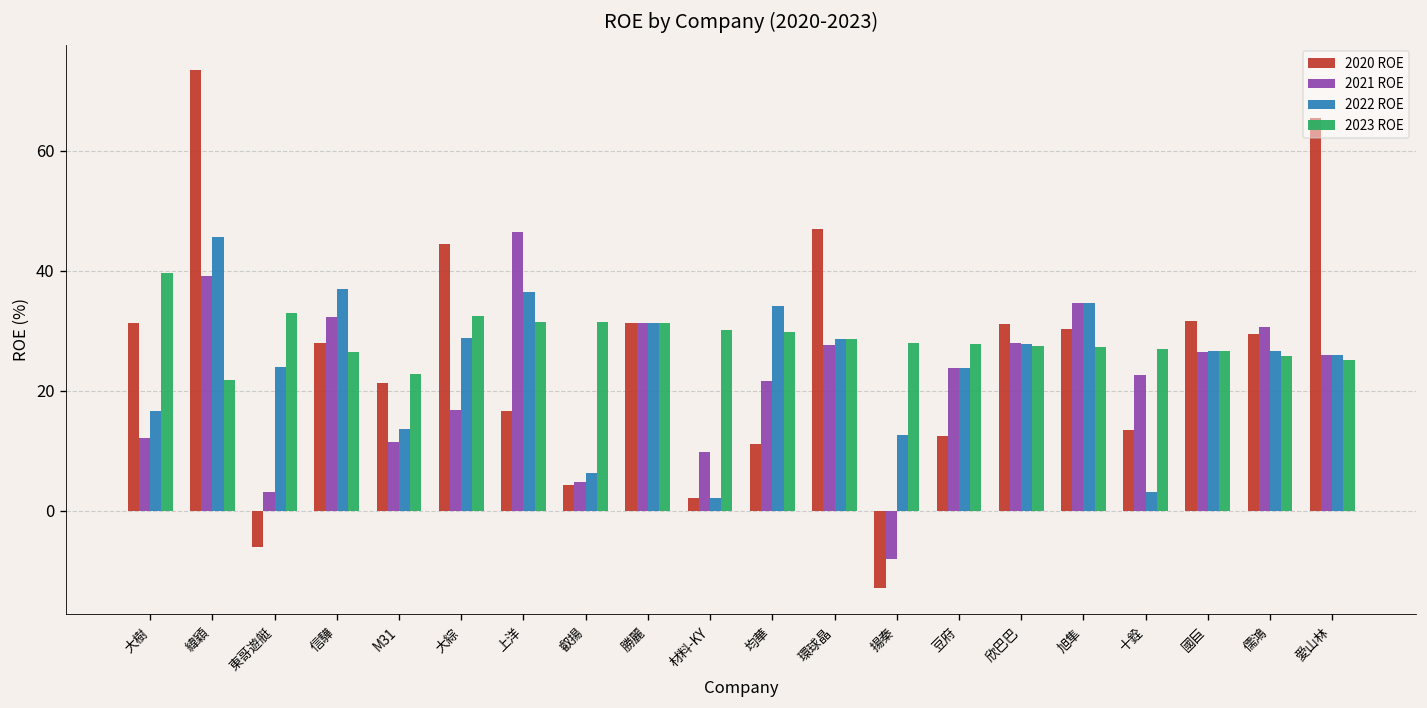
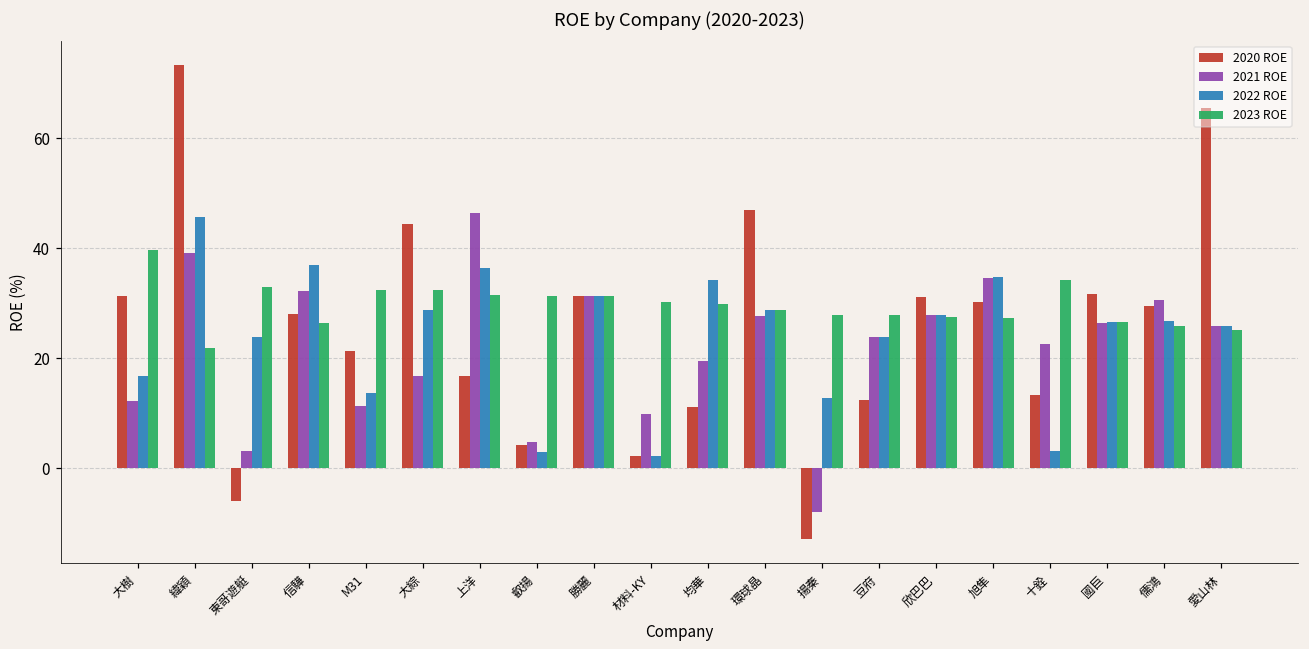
2023 ROE, M31: 23 -> 33
2022 ROE, 叡揚: 6 -> 3
2021 ROE, 均華: 22 -> 20
2023 ROE, 十銓: 27 -> 34
